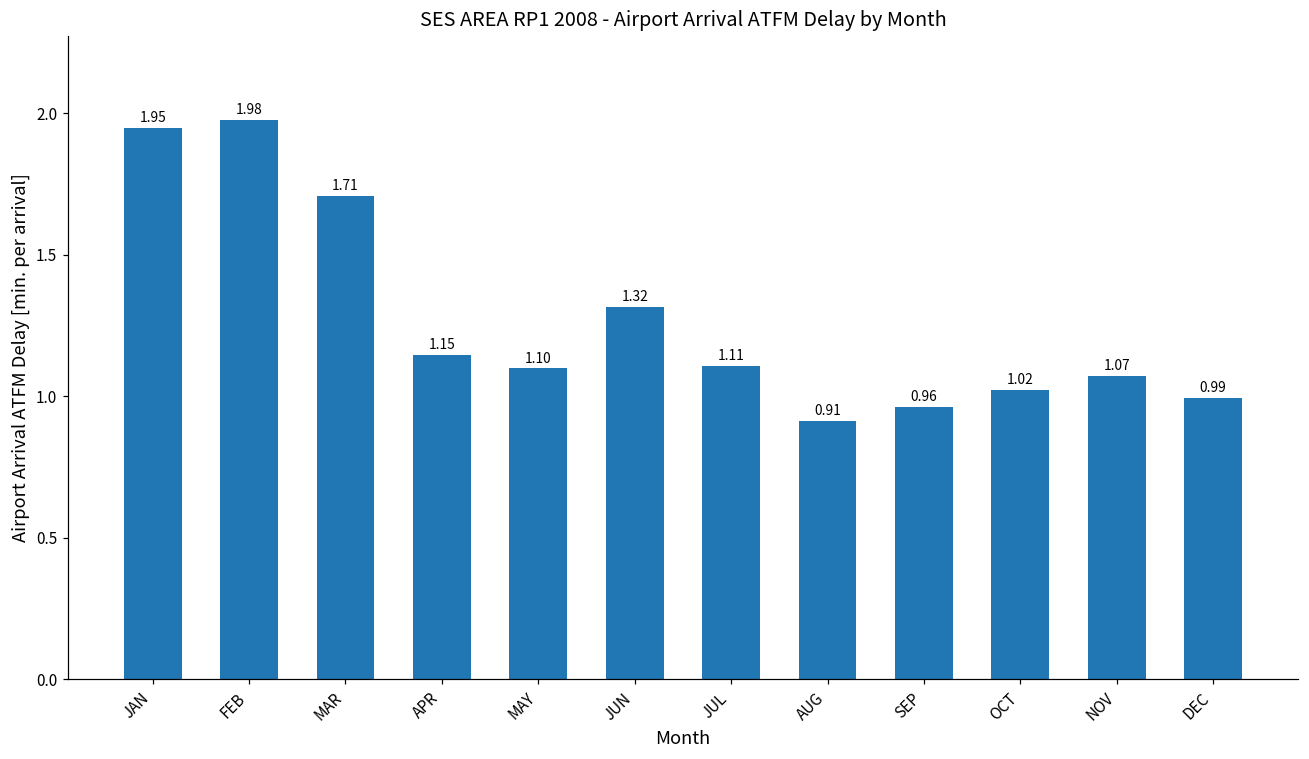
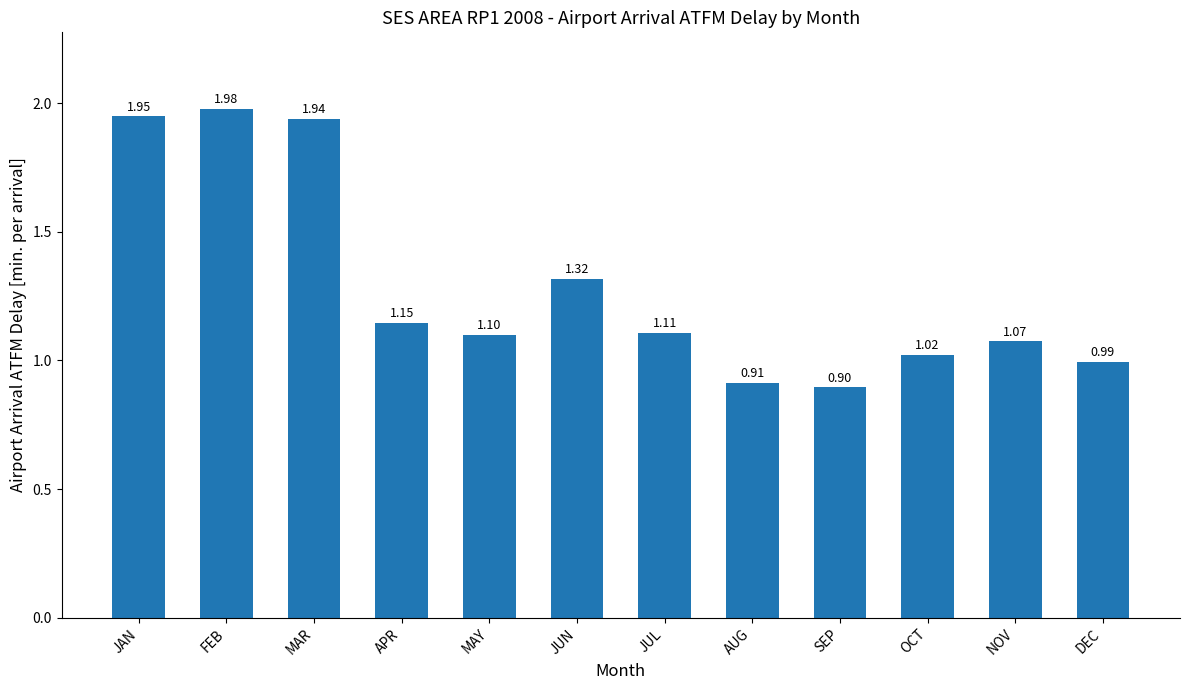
MAR: 1.71 -> 1.94
SEP: 0.96 -> 0.90
